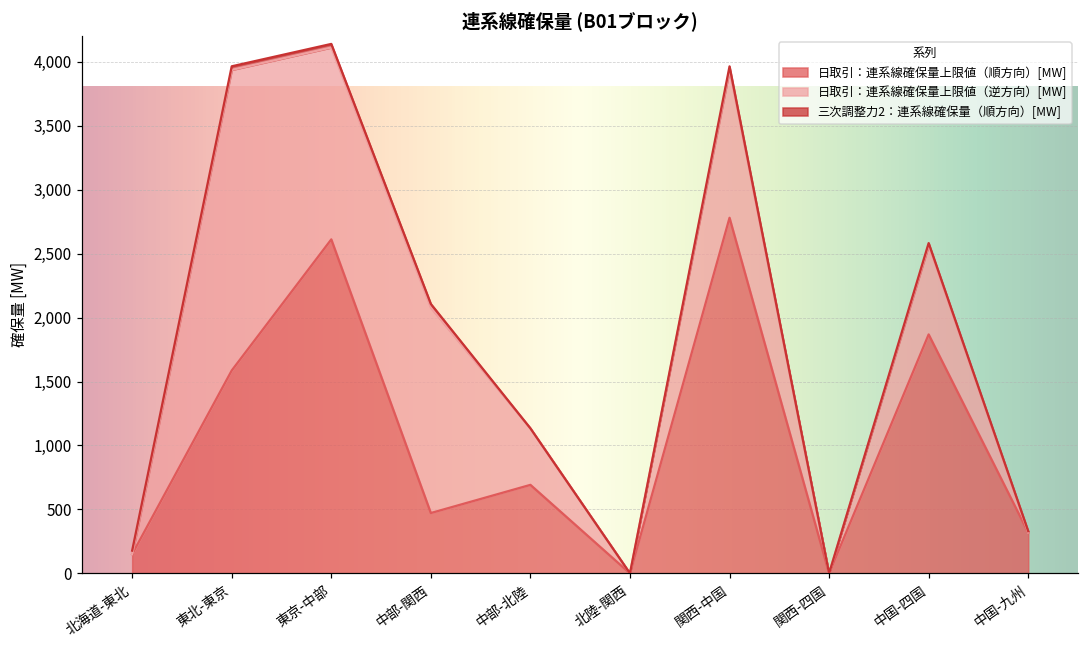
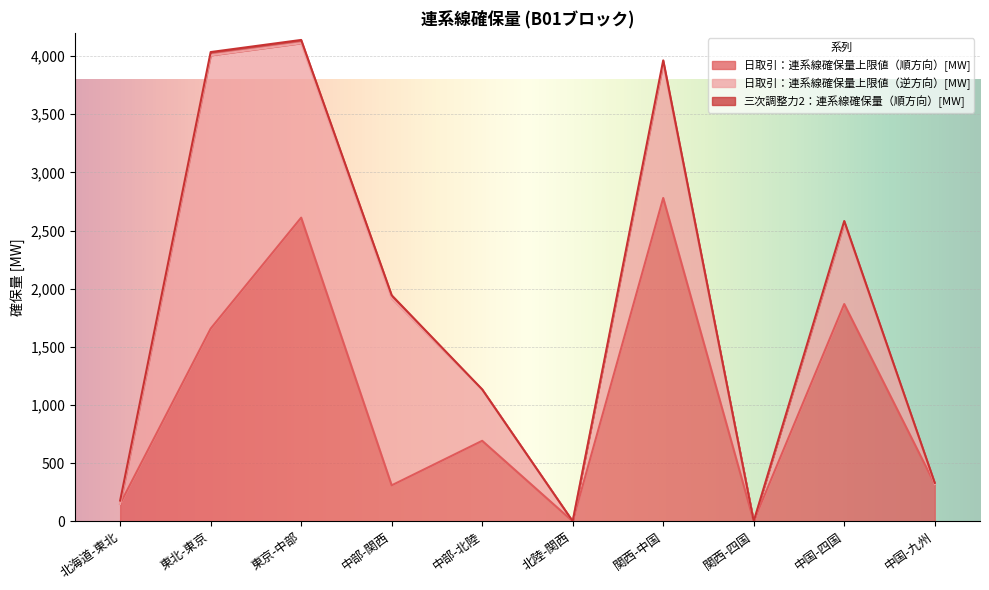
日取引：連系線確保量上限値（順方向）[MW], 東北-東京: 1,590 -> 1,660
日取引：連系線確保量上限値（順方向）[MW], 中部-関西: 470 -> 310
